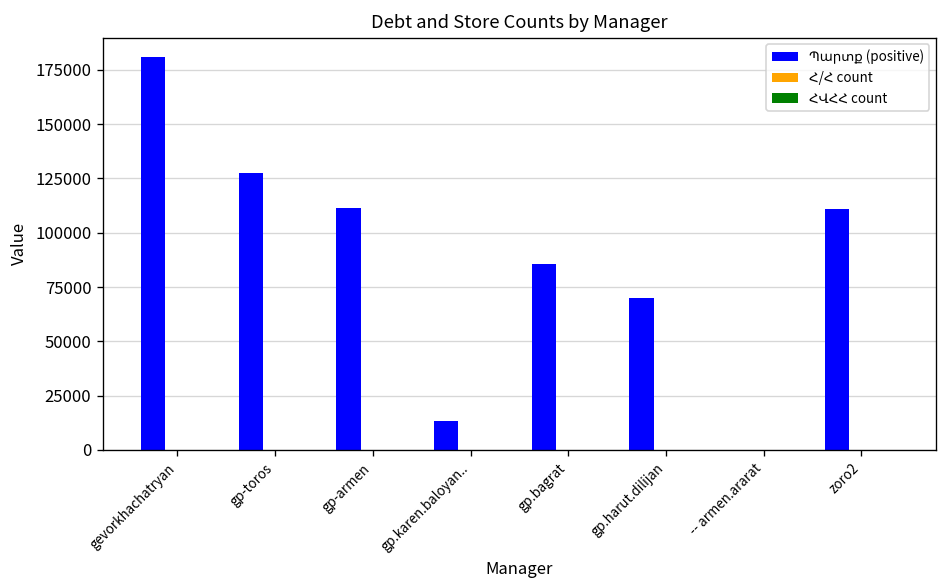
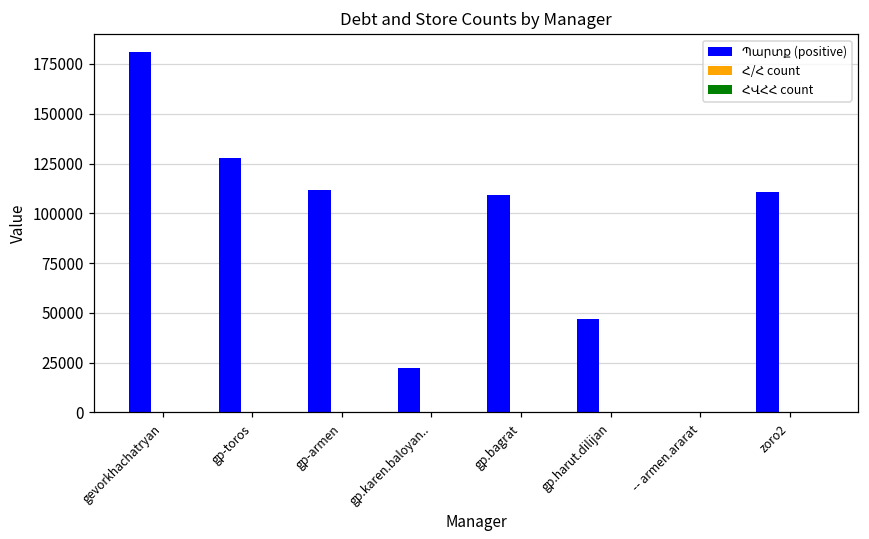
Պարտք (positive), gp.karen.baloyan..: 13000 -> 22000
Պարտք (positive), gp.bagrat: 86000 -> 109000
Պարտք (positive), gp.harut.dilijan: 70000 -> 47000
